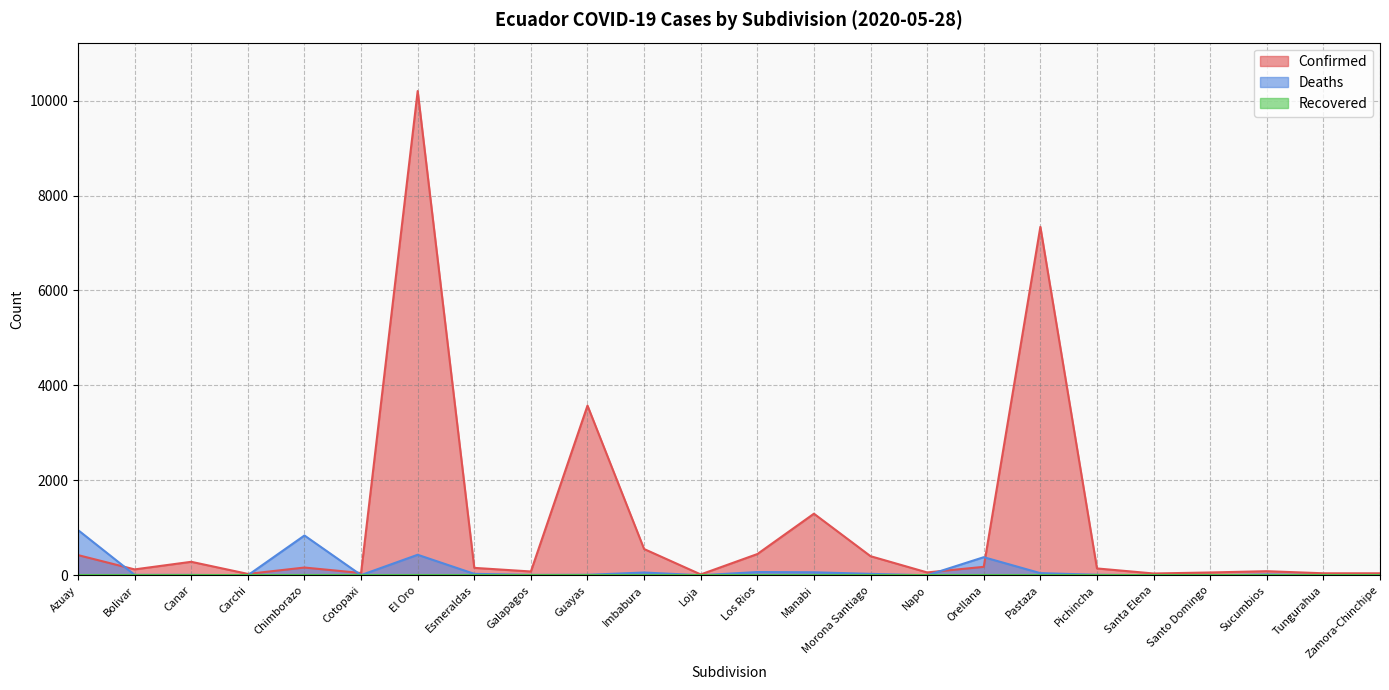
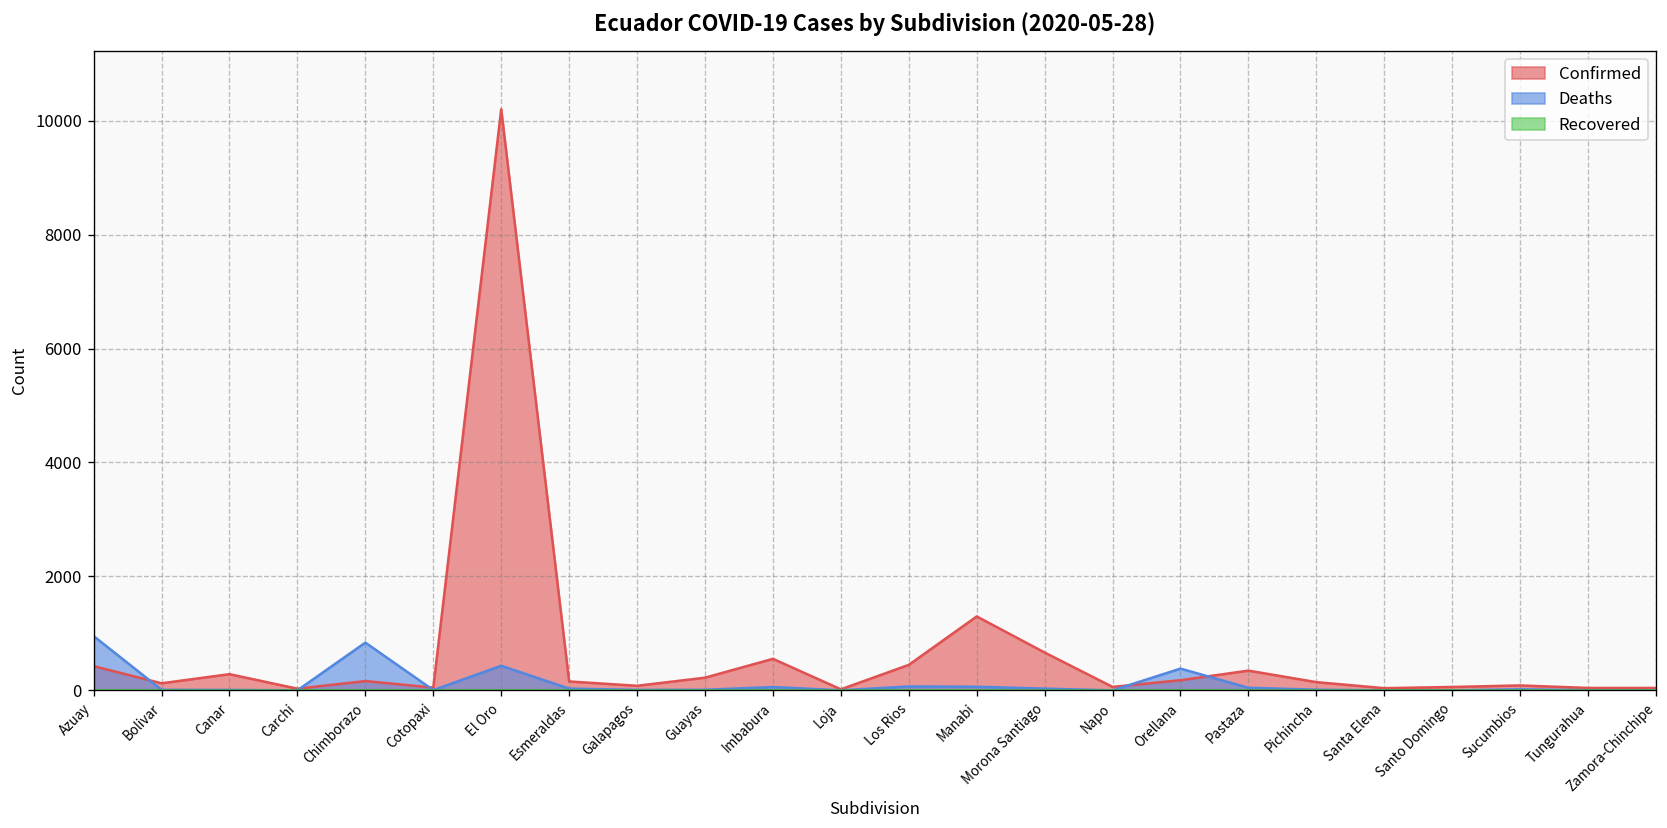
Confirmed, Guayas: 3600 -> 200
Confirmed, Morona Santiago: 400 -> 700
Confirmed, Pastaza: 7300 -> 300
